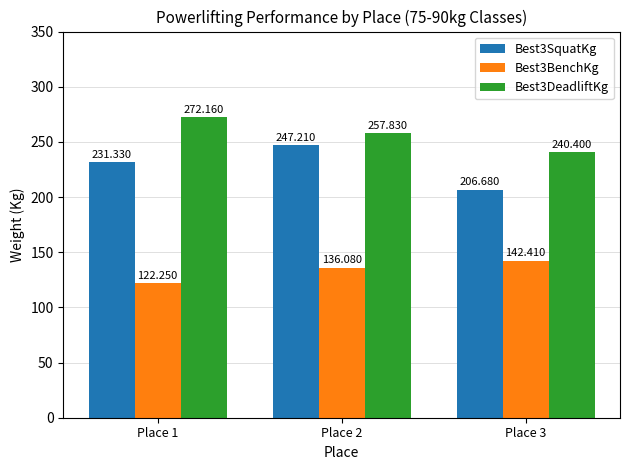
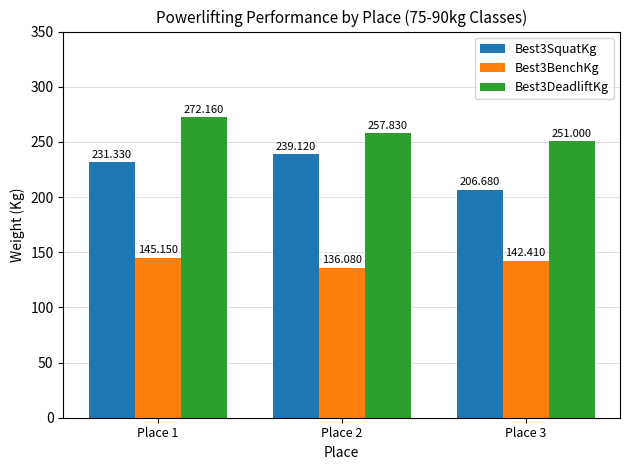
Best3BenchKg, Place 1: 122.250 -> 145.150
Best3SquatKg, Place 2: 247.210 -> 239.120
Best3DeadliftKg, Place 3: 240.400 -> 251.000
